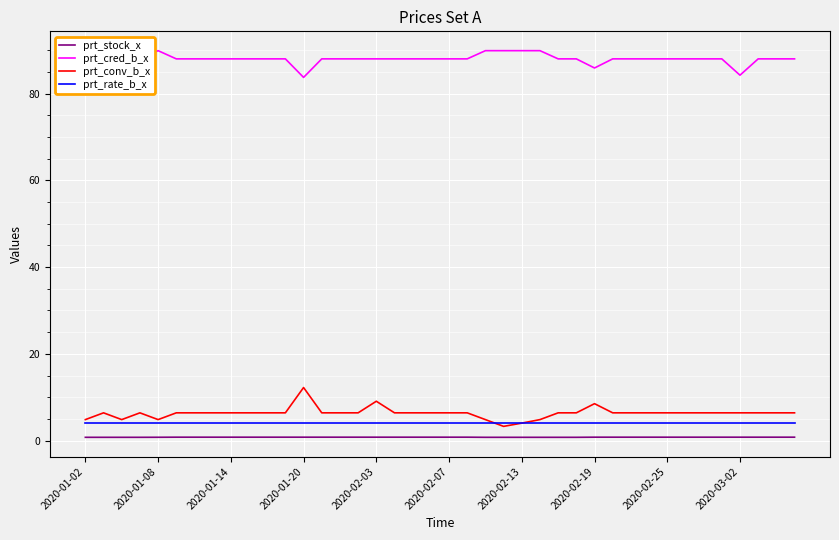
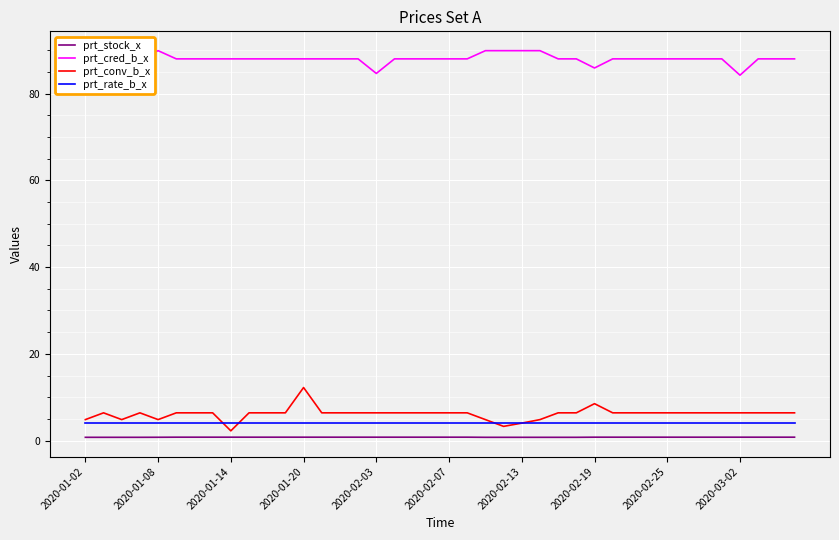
prt_conv_b_x, 2020-01-14: 6 -> 2
prt_cred_b_x, 2020-01-20: 84 -> 88
prt_cred_b_x, 2020-02-03: 88 -> 85
prt_conv_b_x, 2020-02-03: 9 -> 6
